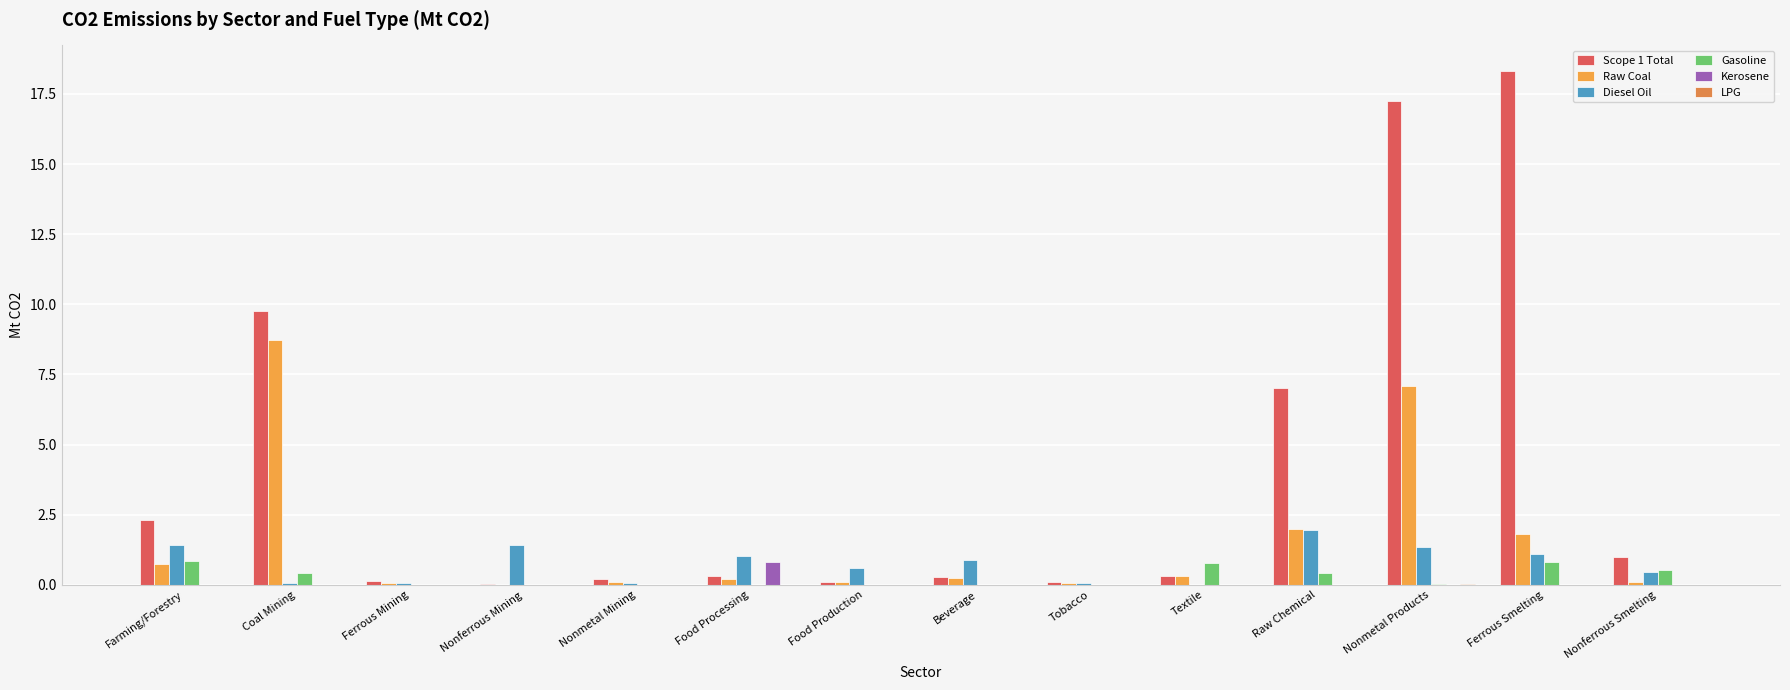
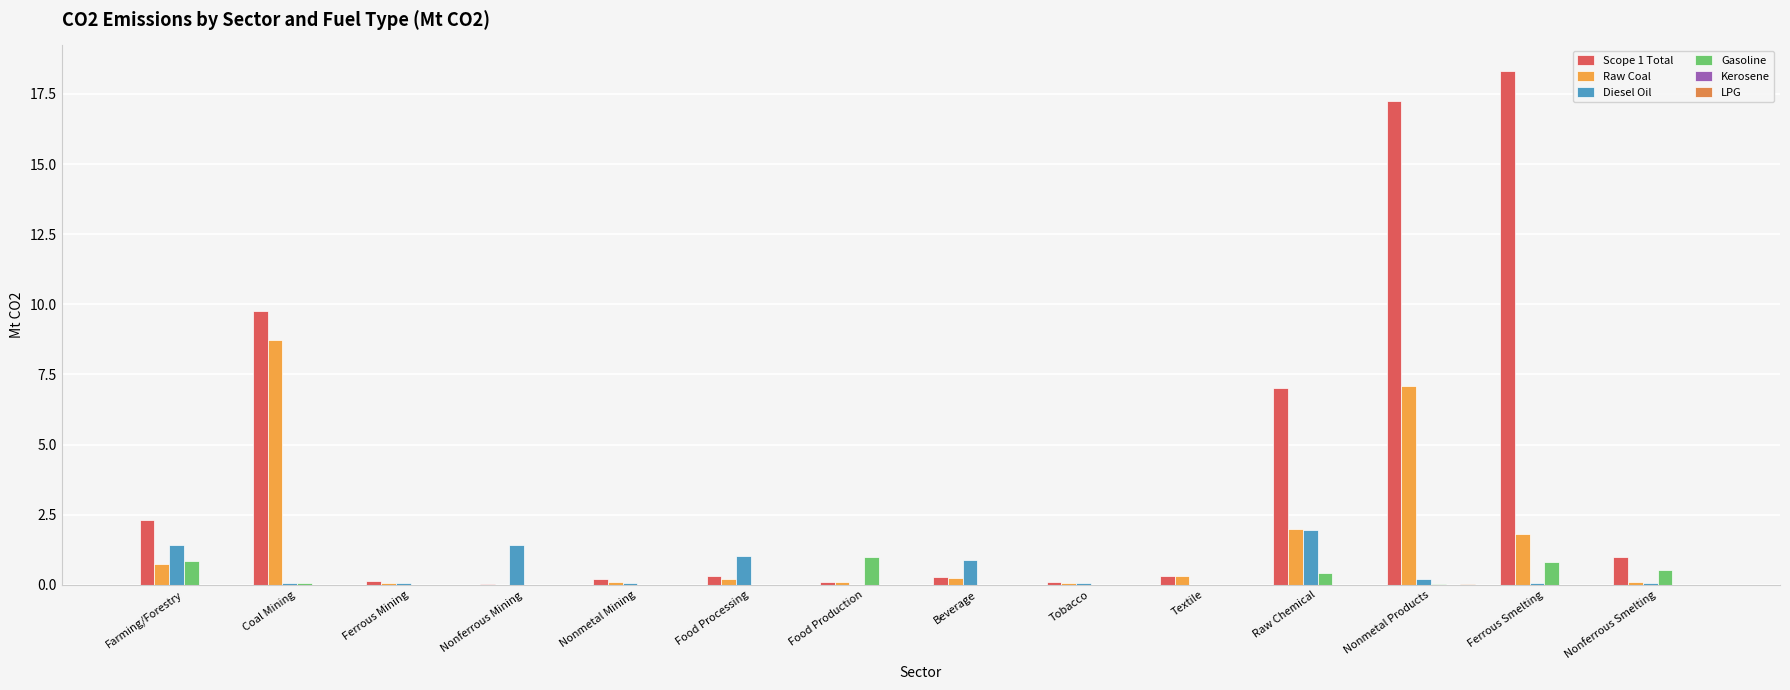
Gasoline, Coal Mining: 0.4 -> 0.0
Kerosene, Food Processing: 0.8 -> 0.0
Diesel Oil, Food Production: 0.6 -> 0.0
Gasoline, Food Production: 0.0 -> 1.0
Gasoline, Textile: 0.8 -> 0.0
Diesel Oil, Nonmetal Products: 1.3 -> 0.2
Diesel Oil, Ferrous Smelting: 1.1 -> 0.1
Diesel Oil, Nonferrous Smelting: 0.5 -> 0.0
